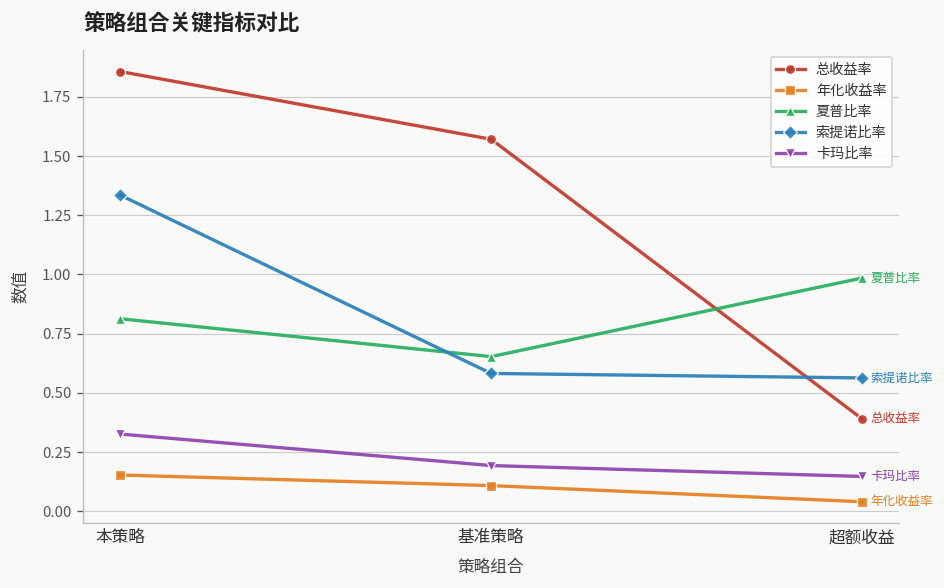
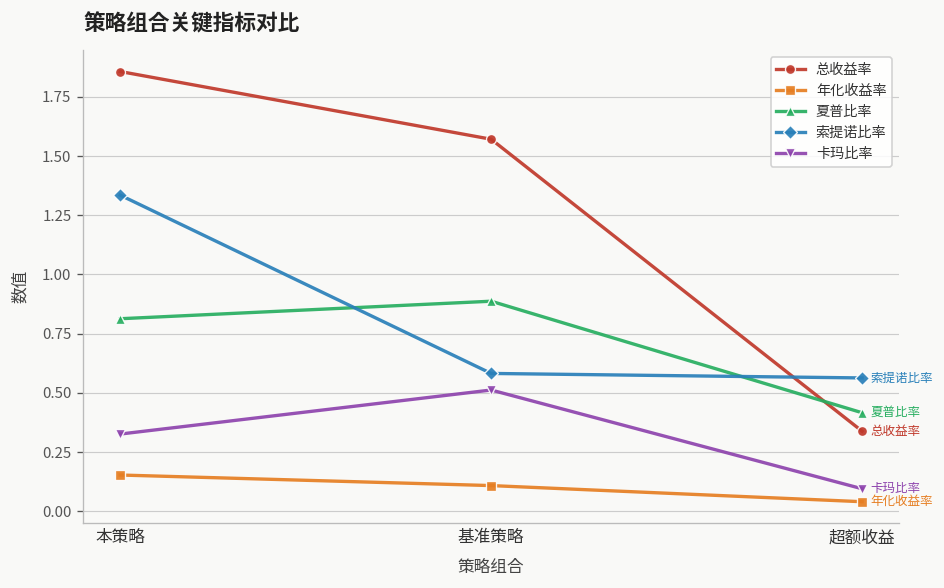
夏普比率, 基准策略: 0.65 -> 0.89
卡玛比率, 基准策略: 0.19 -> 0.51
总收益率, 超额收益: 0.39 -> 0.34
夏普比率, 超额收益: 0.99 -> 0.42
卡玛比率, 超额收益: 0.15 -> 0.10
